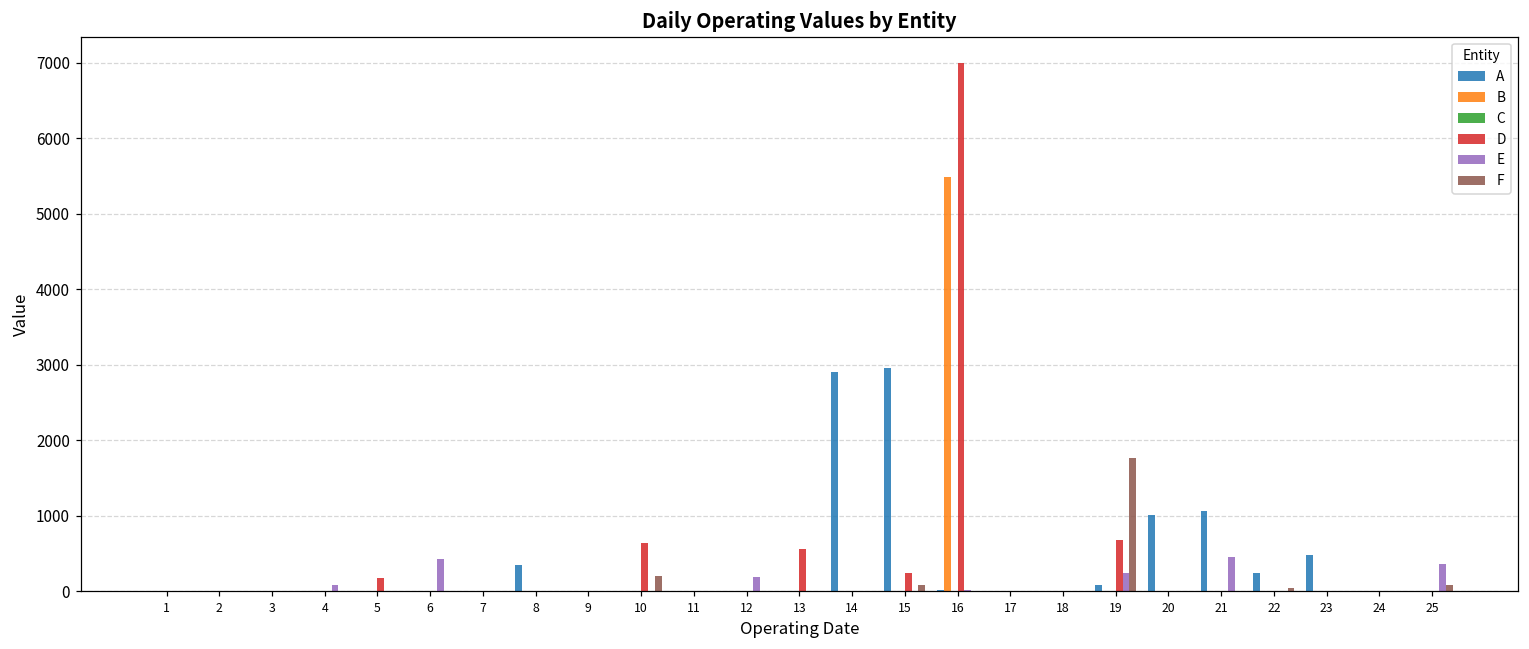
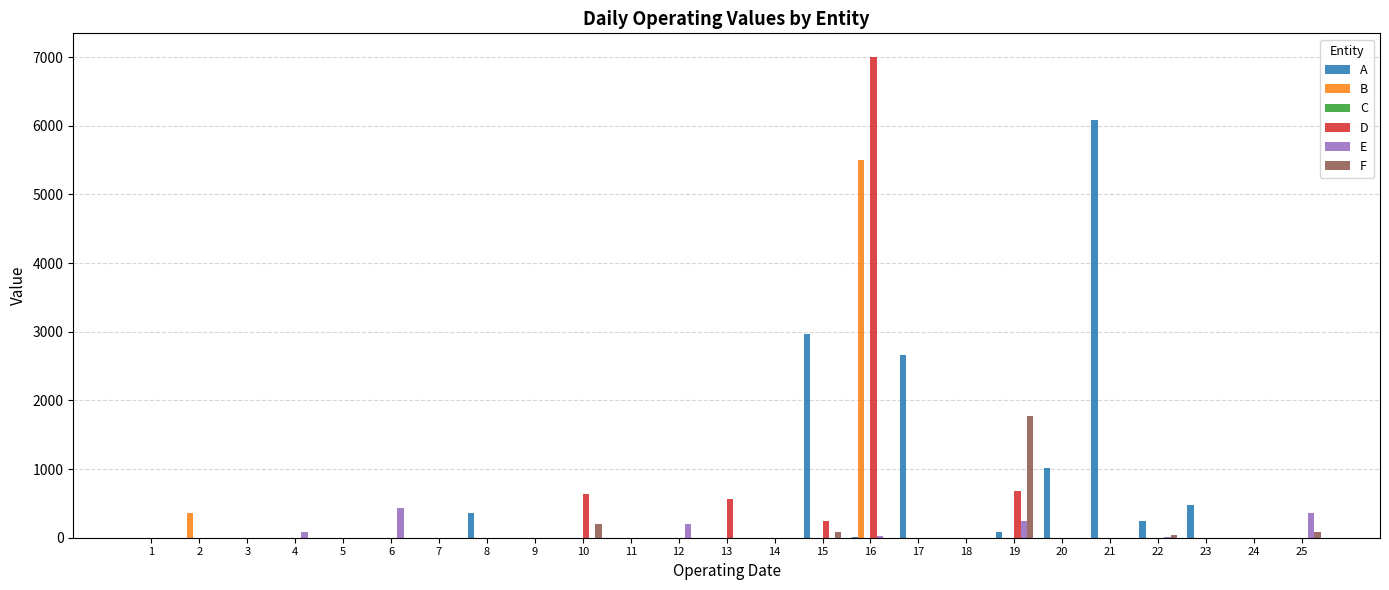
B, 2: 0 -> 400
D, 5: 200 -> 0
A, 14: 2900 -> 0
A, 17: 0 -> 2700
A, 21: 1100 -> 6100
E, 21: 500 -> 0
